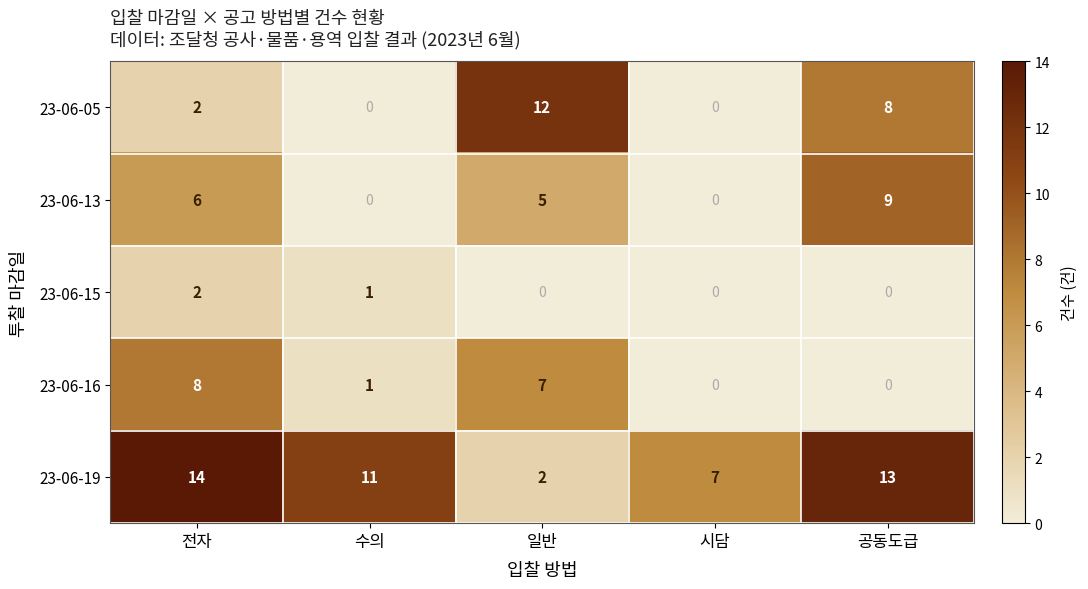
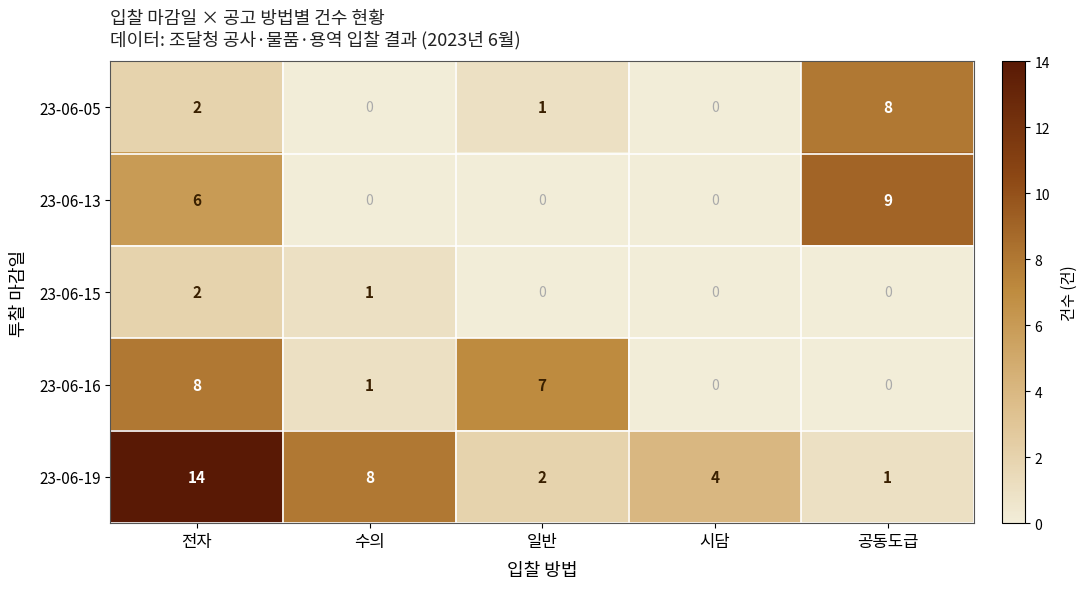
23-06-05, 일반: 12 -> 1
23-06-13, 일반: 5 -> 0
23-06-19, 수의: 11 -> 8
23-06-19, 시담: 7 -> 4
23-06-19, 공동도급: 13 -> 1
